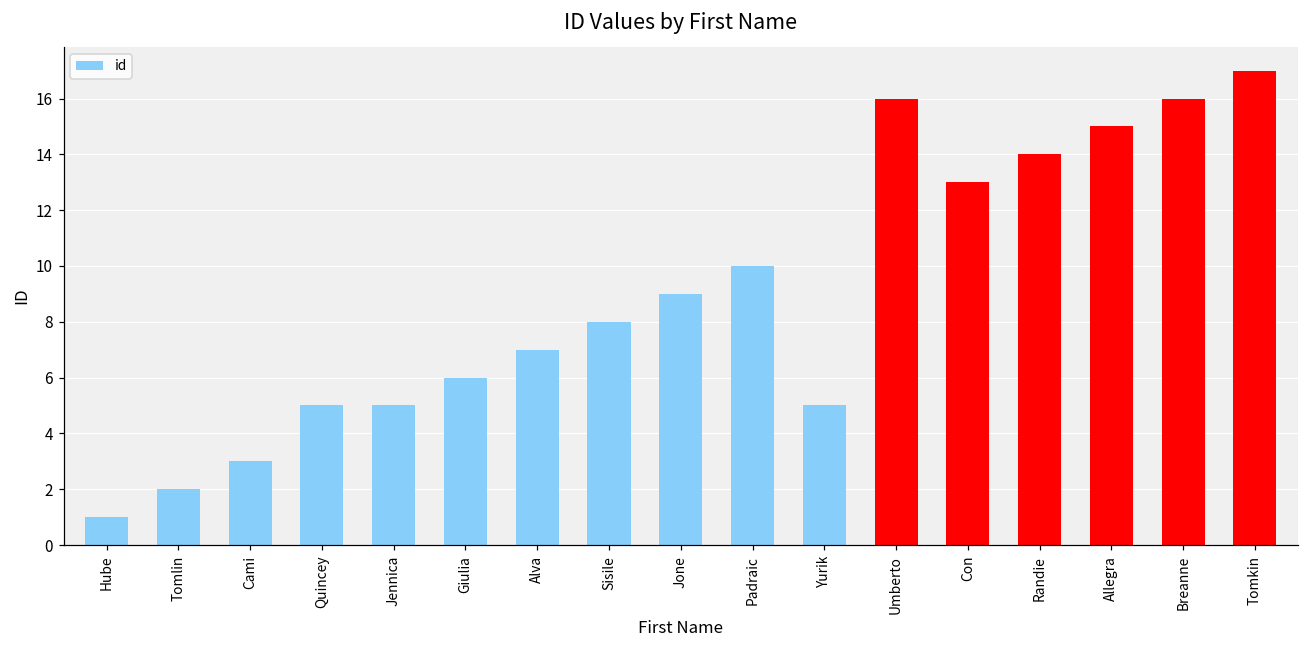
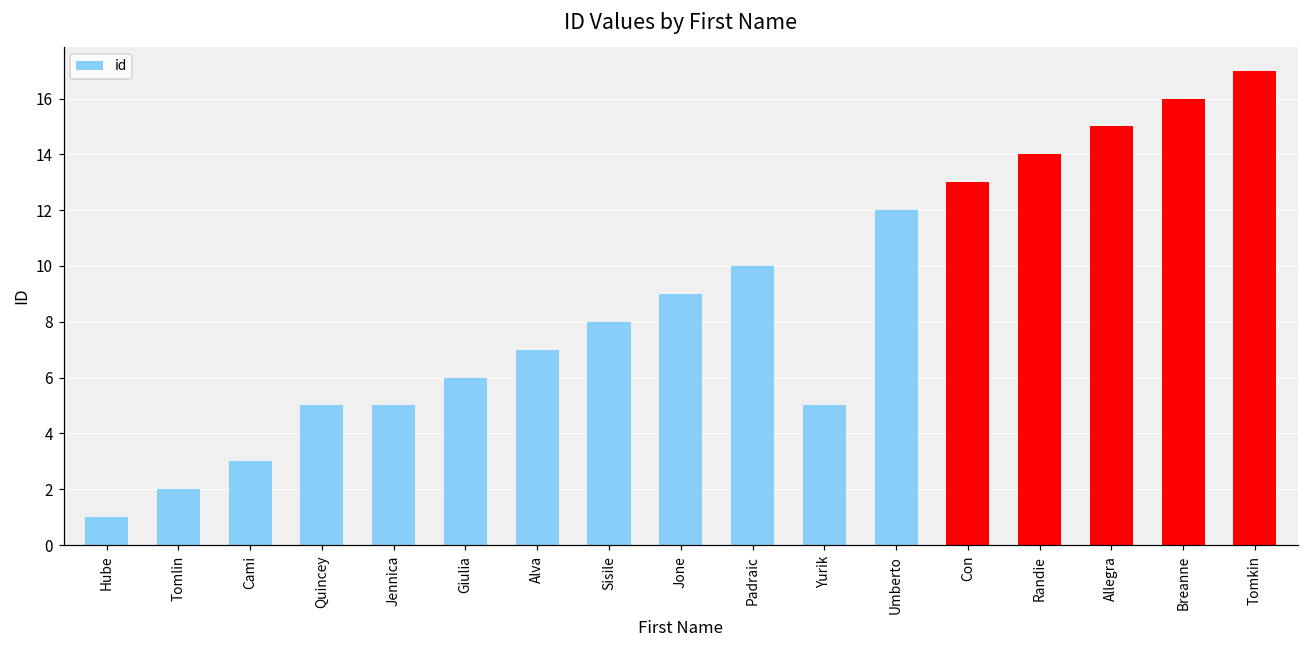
Umberto: 16 -> 12
